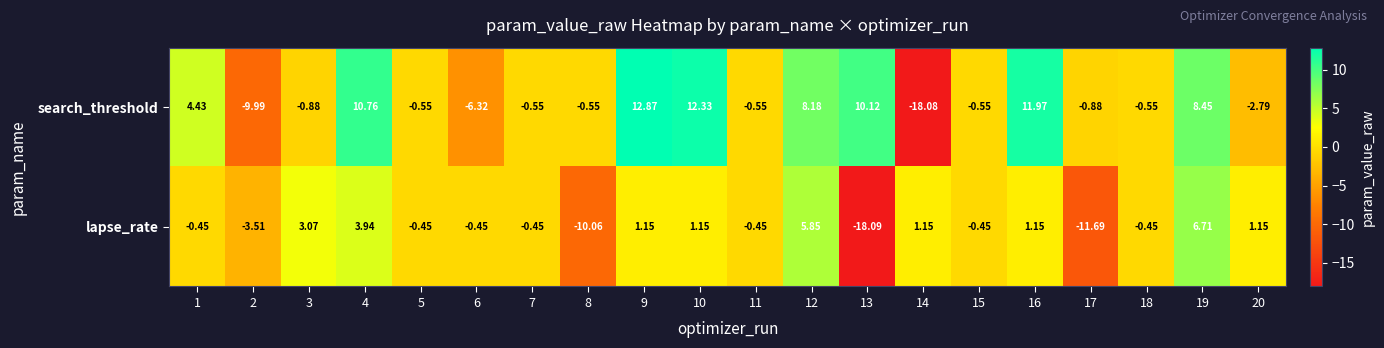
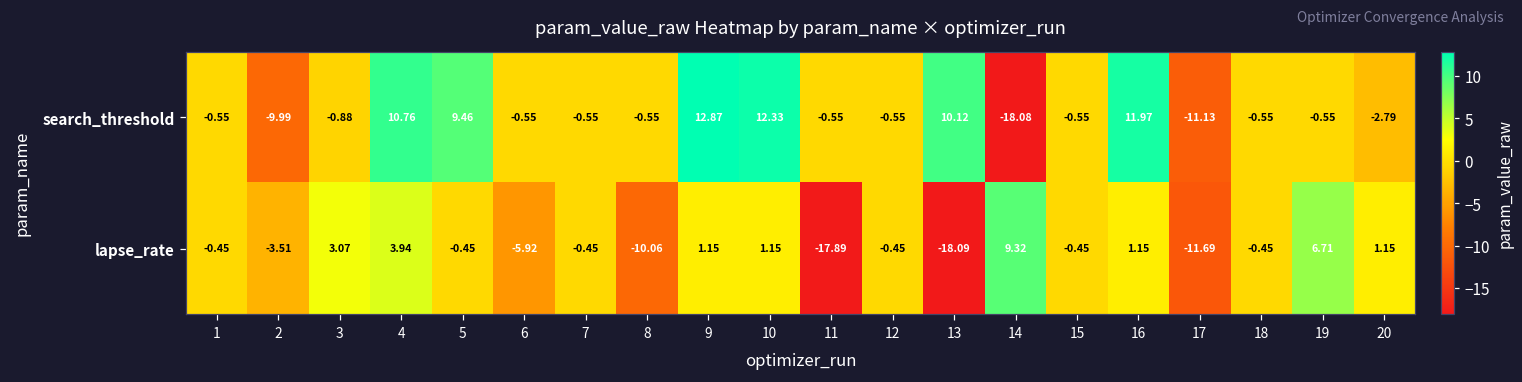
search_threshold, 1: 4.43 -> -0.55
search_threshold, 5: -0.55 -> 9.46
search_threshold, 6: -6.32 -> -0.55
search_threshold, 12: 8.18 -> -0.55
search_threshold, 17: -0.88 -> -11.13
search_threshold, 19: 8.45 -> -0.55
lapse_rate, 6: -0.45 -> -5.92
lapse_rate, 11: -0.45 -> -17.89
lapse_rate, 12: 5.85 -> -0.45
lapse_rate, 14: 1.15 -> 9.32
